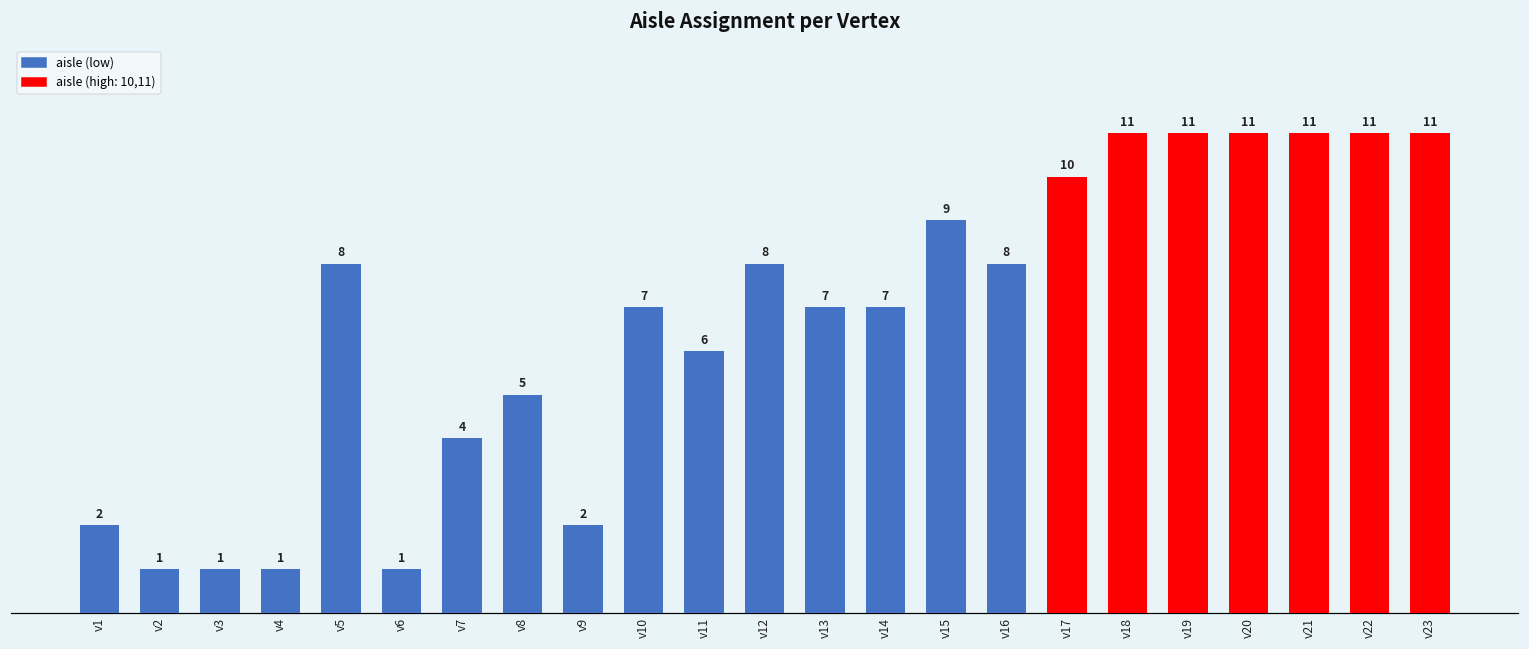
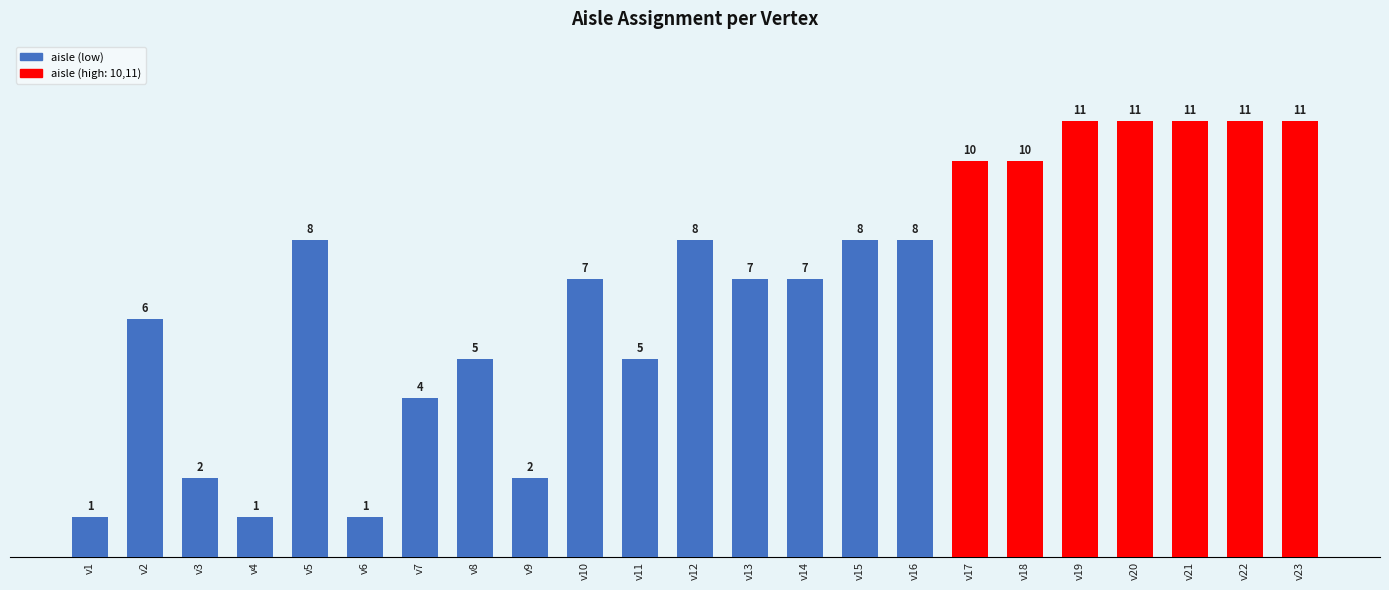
v1: 2 -> 1
v2: 1 -> 6
v3: 1 -> 2
v11: 6 -> 5
v15: 9 -> 8
v18: 11 -> 10
